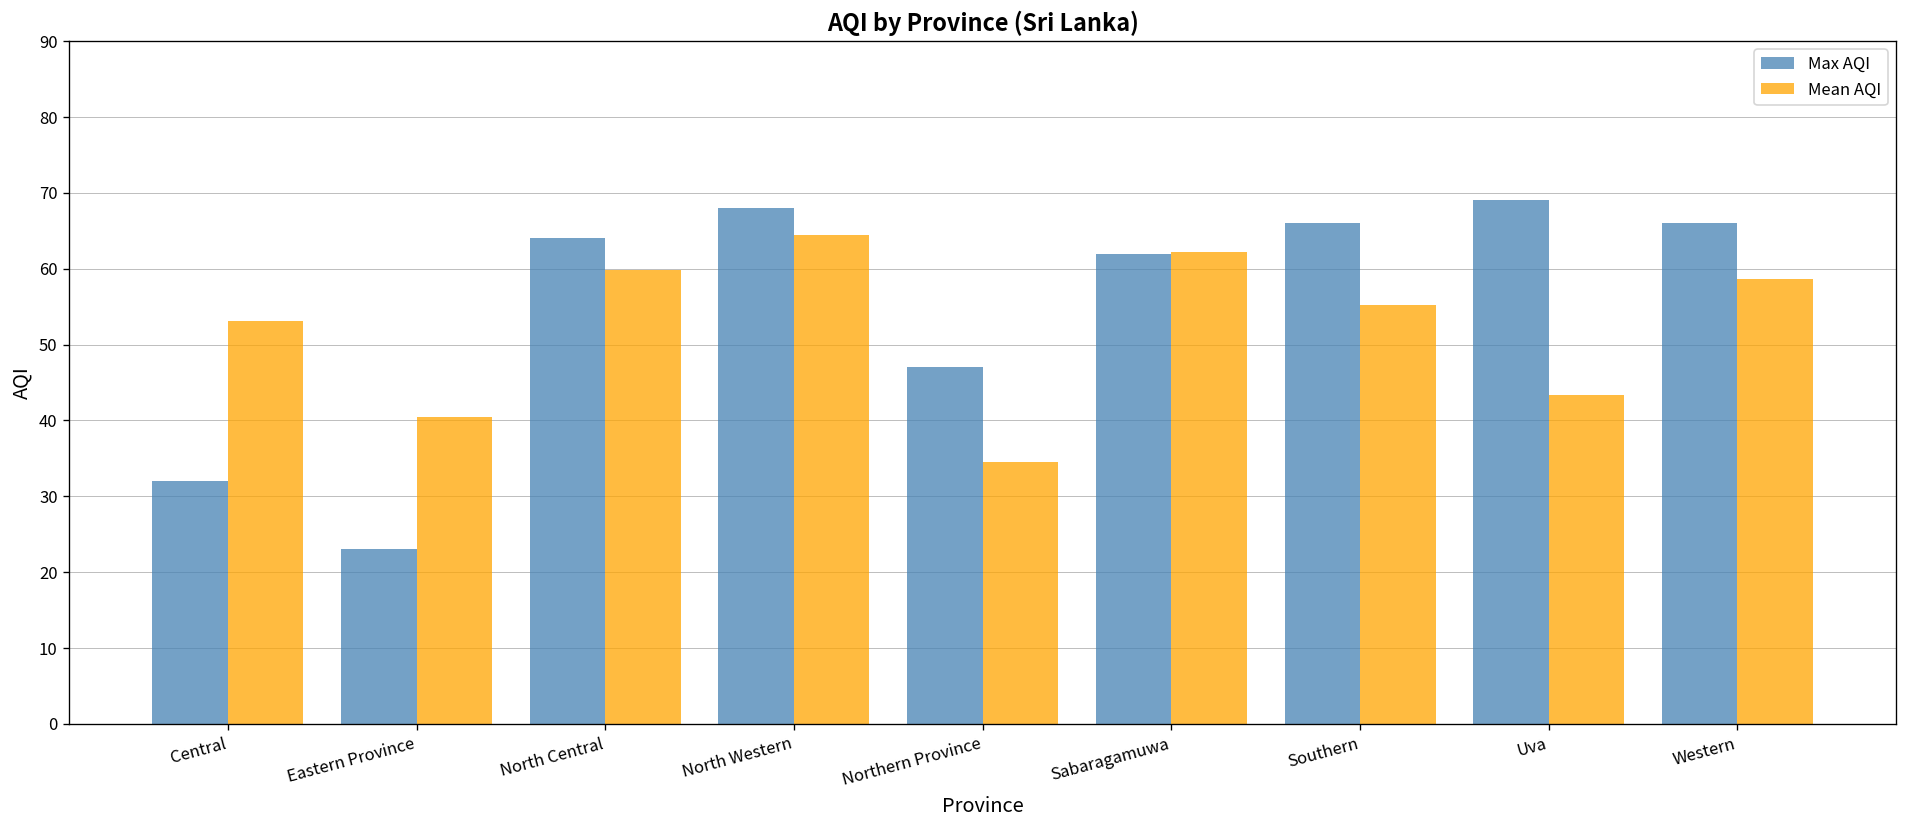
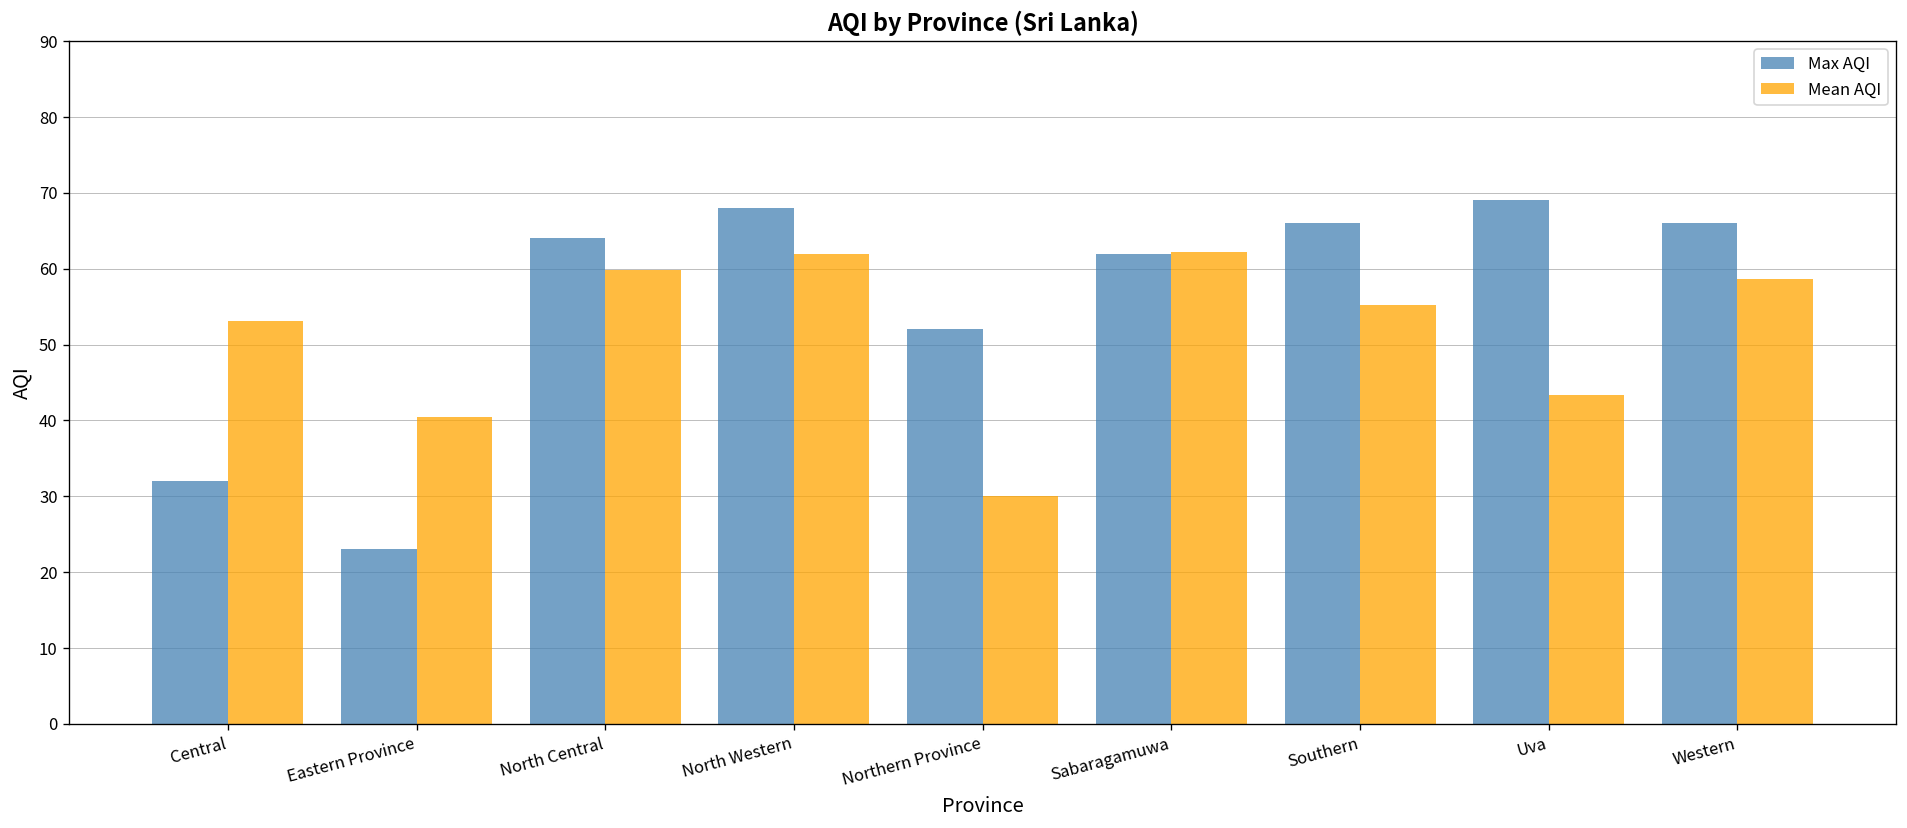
Mean AQI, North Western: 65 -> 62
Max AQI, Northern Province: 47 -> 52
Mean AQI, Northern Province: 35 -> 30
